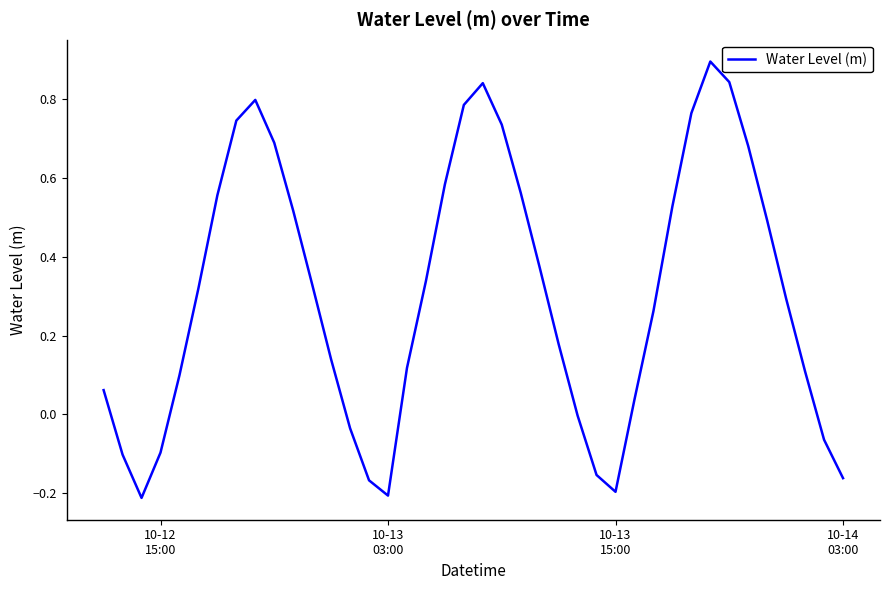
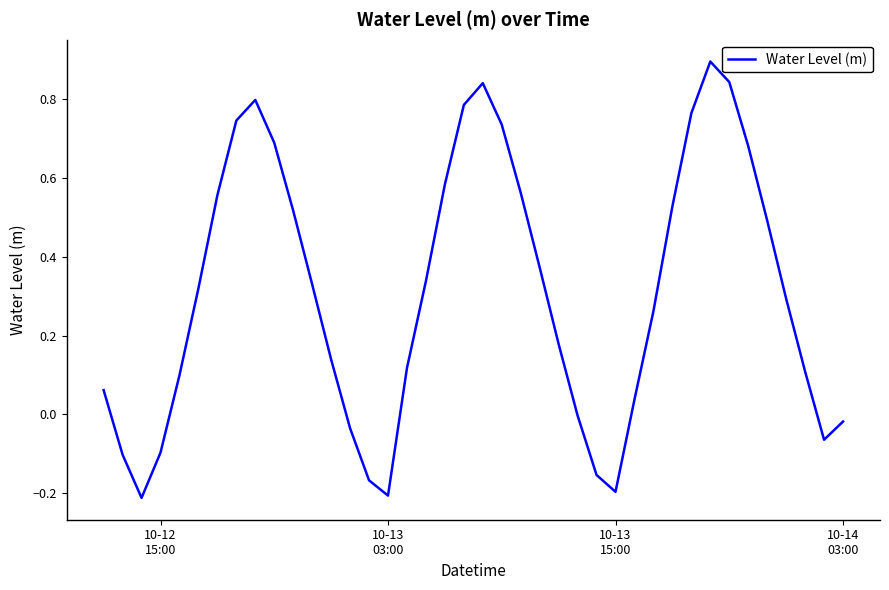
10-14 03:00: -0.16 -> -0.02
